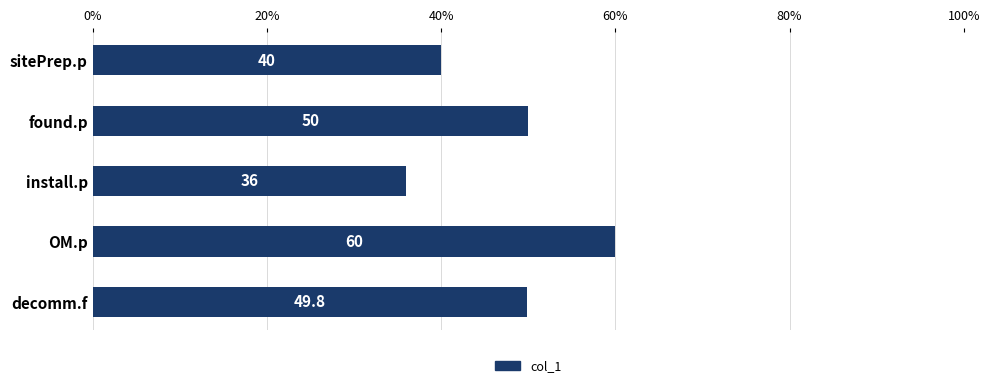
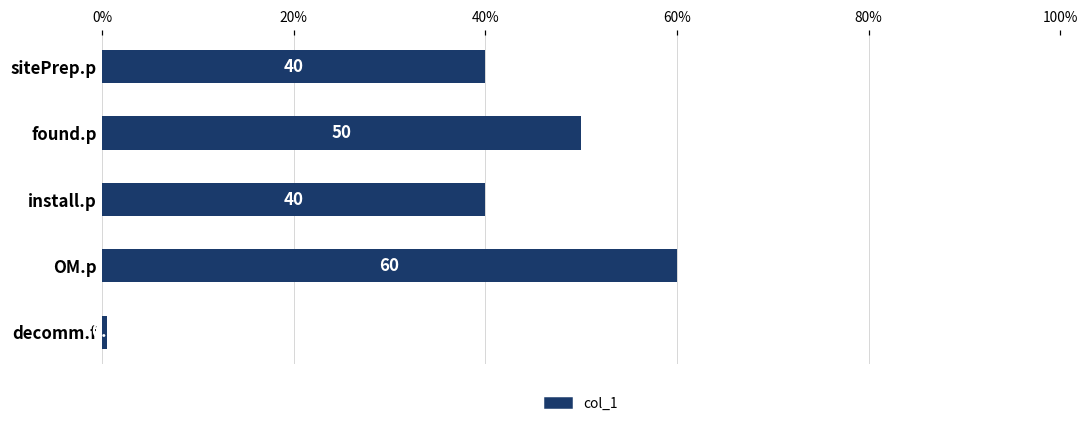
install.p: 36 -> 40
decomm.f: 50% -> 1%
